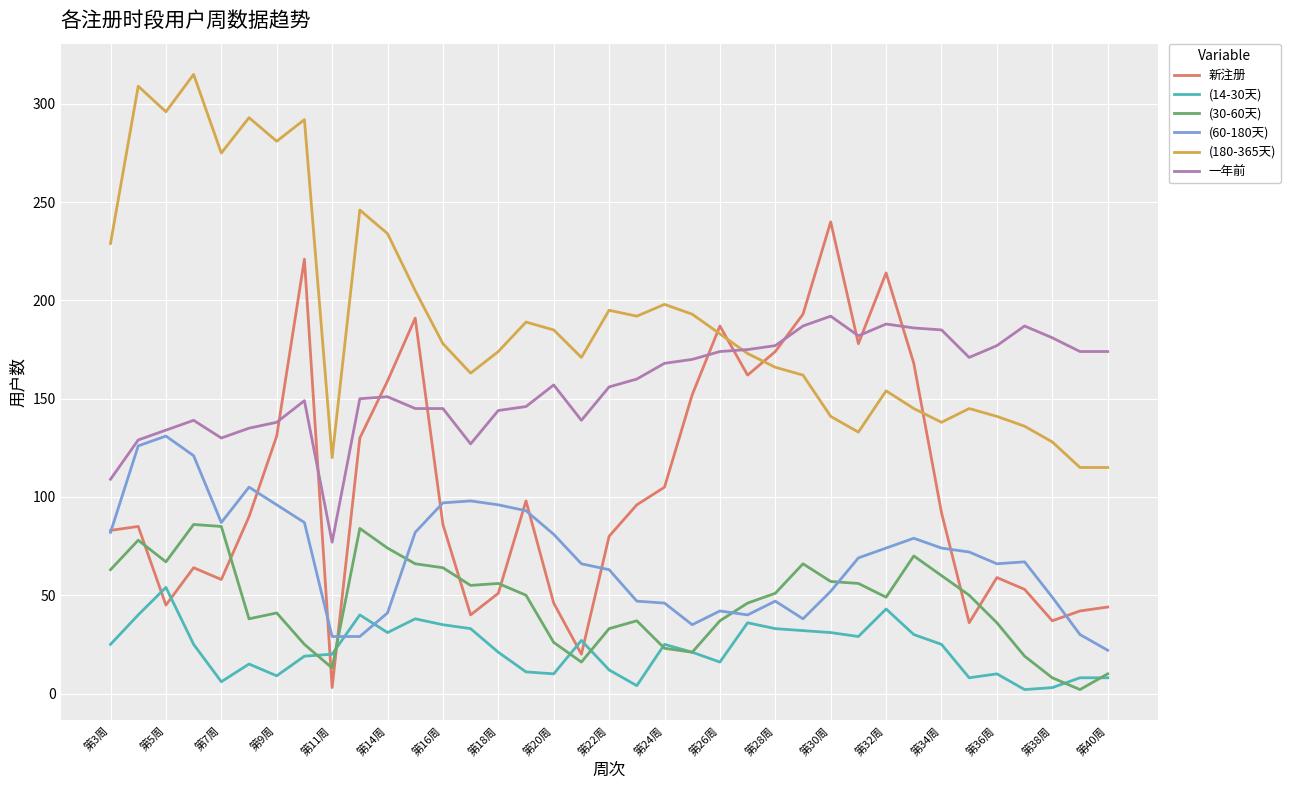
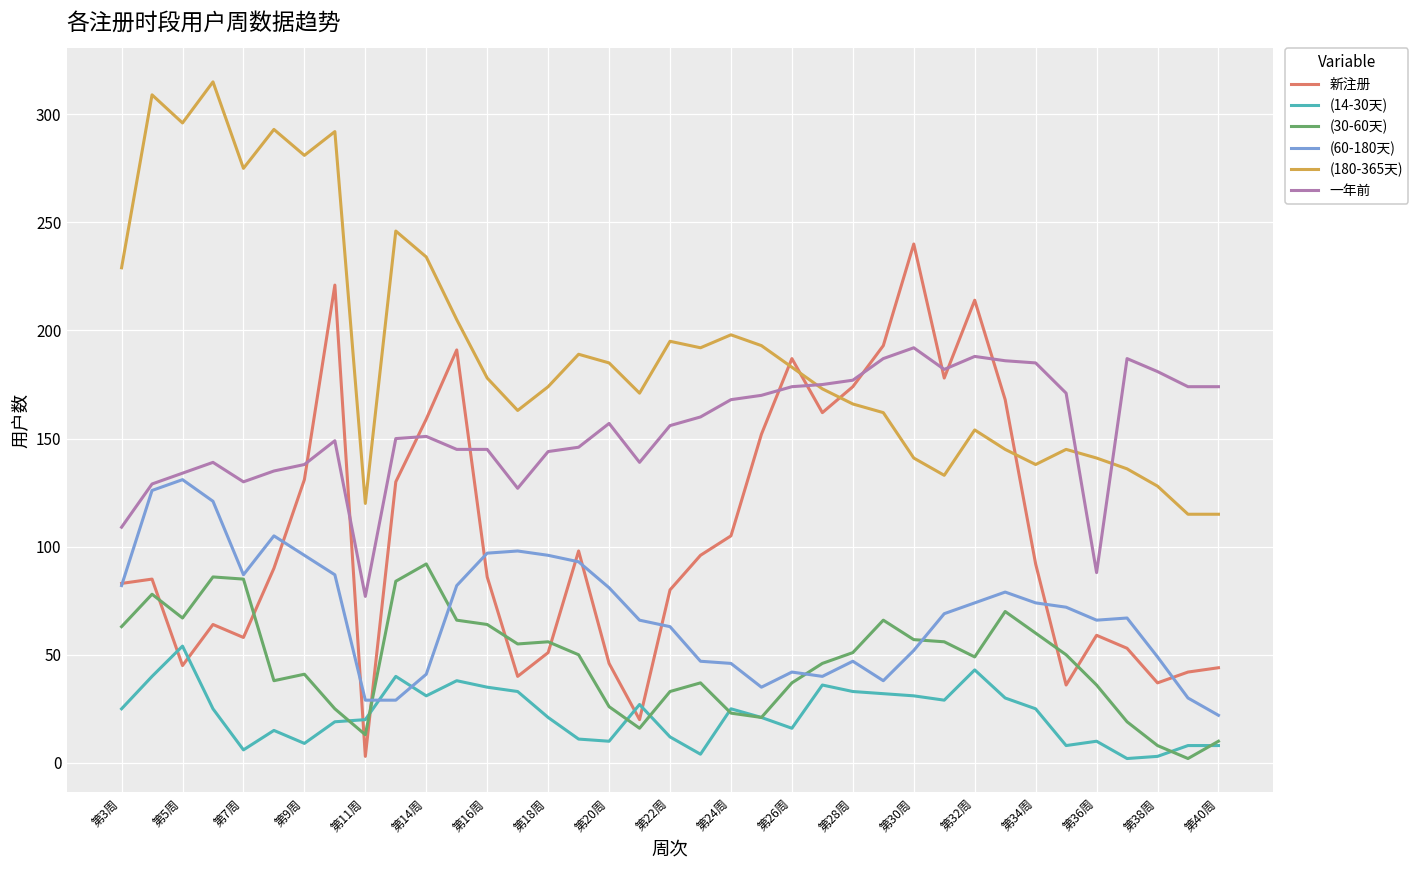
(30-60天), 第14周: 74 -> 92
一年前, 第36周: 177 -> 88
